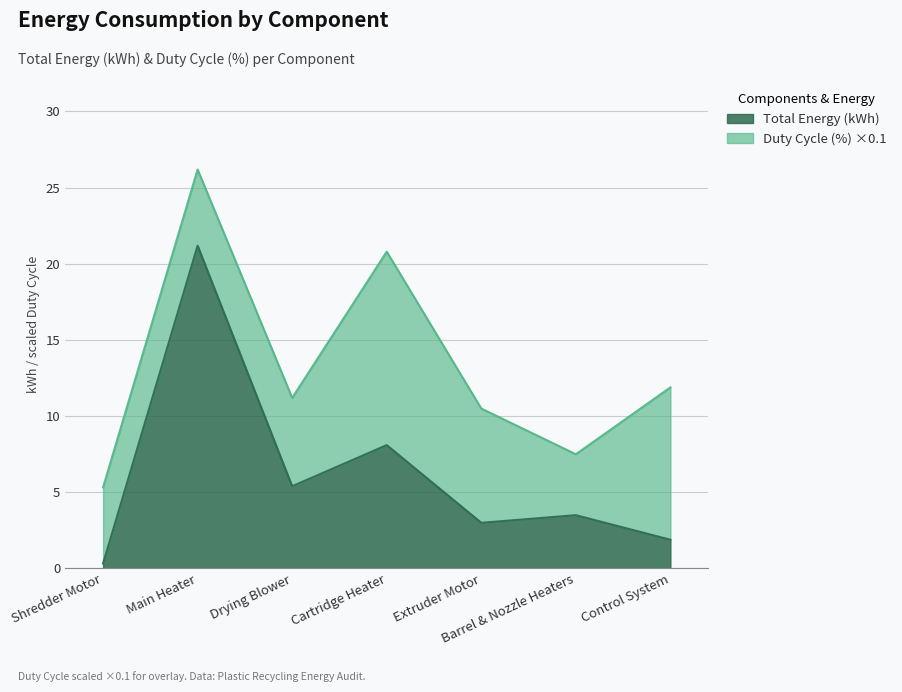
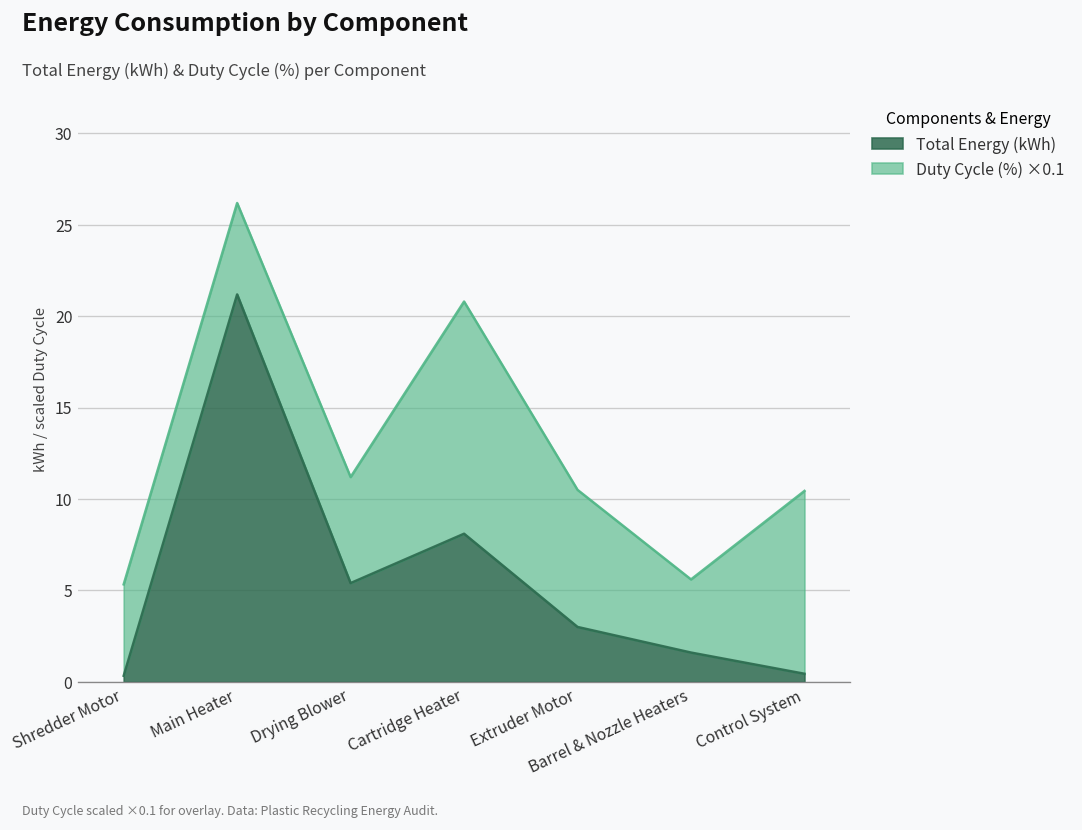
Total Energy (kWh), Barrel & Nozzle Heaters: 3.5 -> 1.6
Total Energy (kWh), Control System: 1.9 -> 0.4
